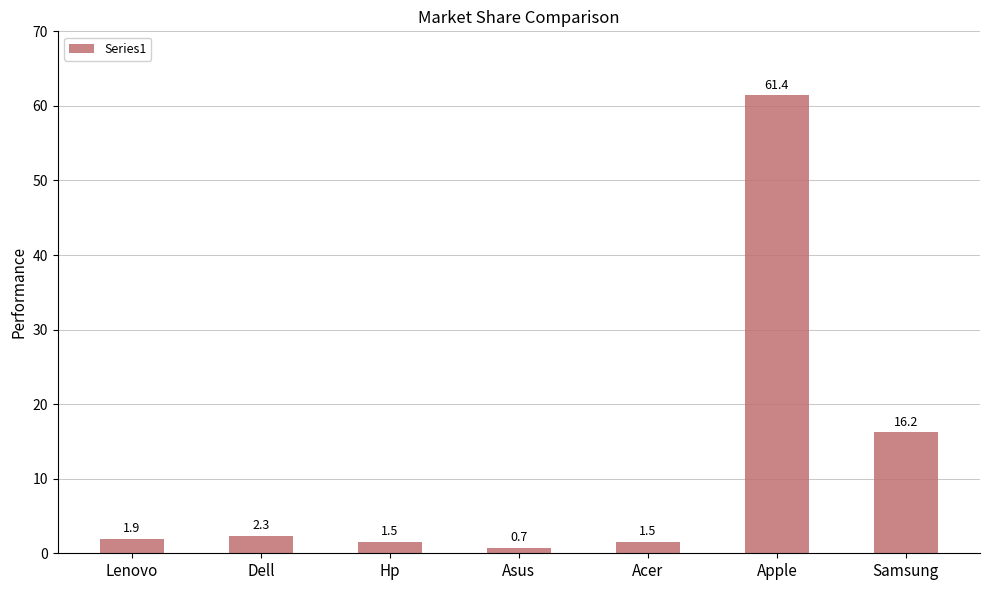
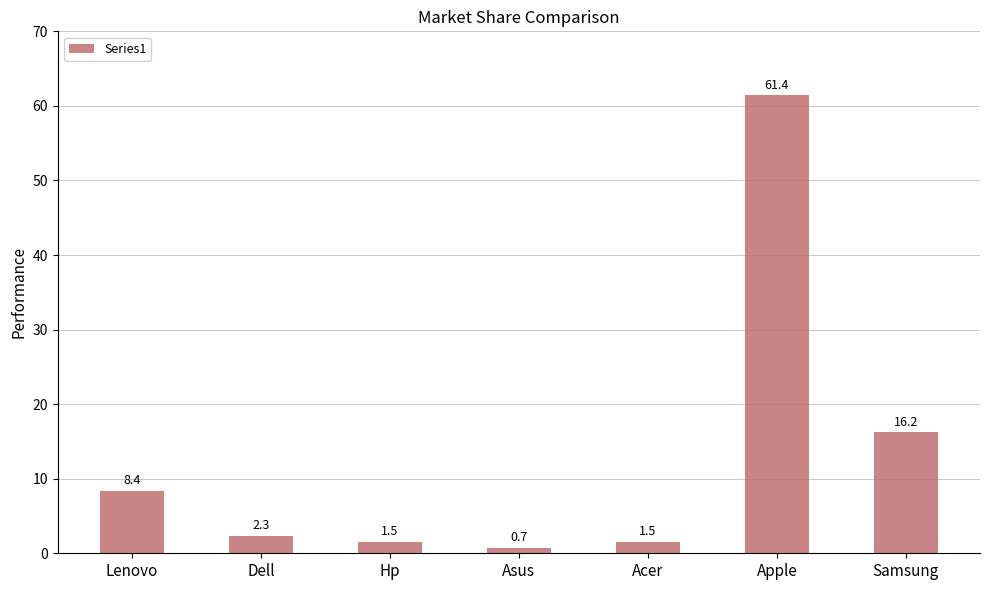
Lenovo: 1.9 -> 8.4
